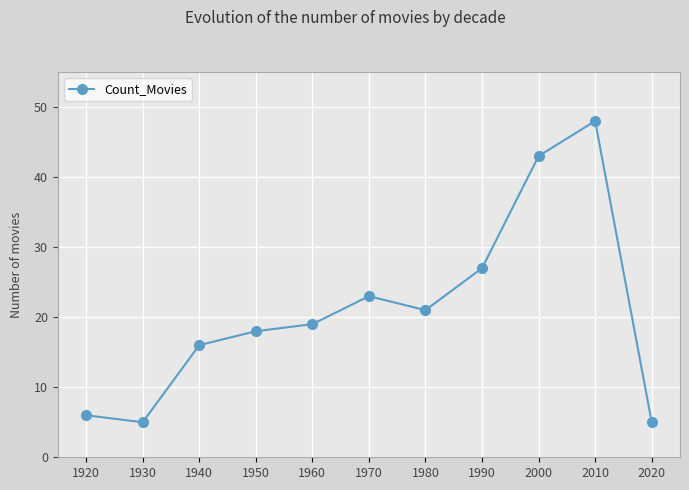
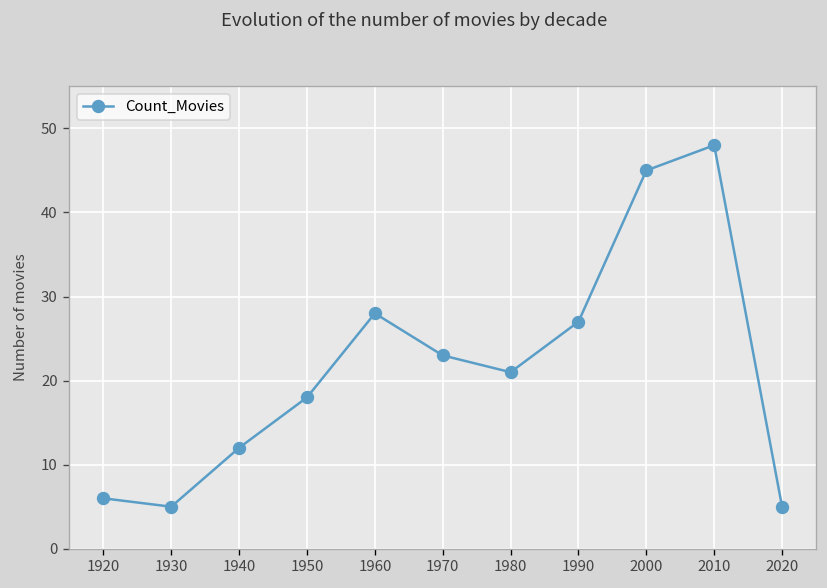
1940: 16 -> 12
1960: 19 -> 28
2000: 43 -> 45
